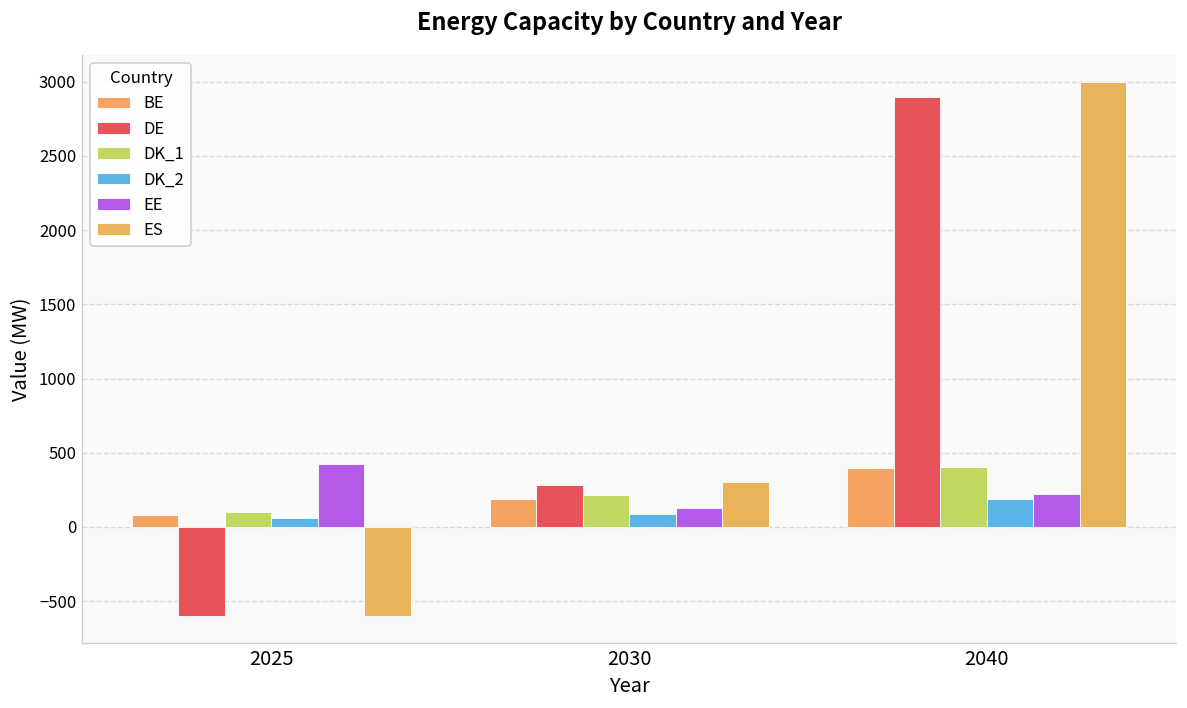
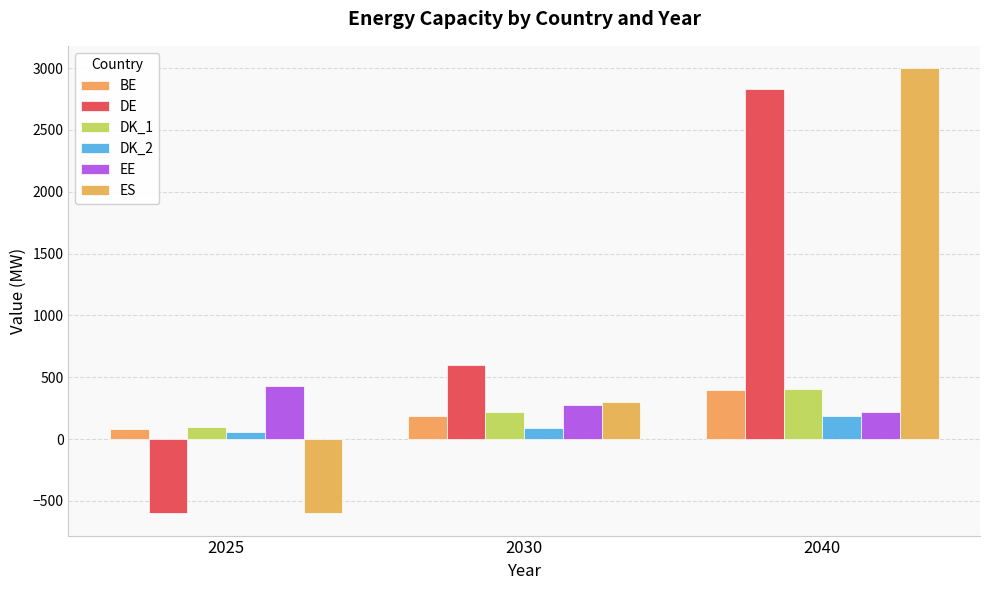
DE, 2030: 280 -> 600
EE, 2030: 130 -> 280
DE, 2040: 2900 -> 2830
